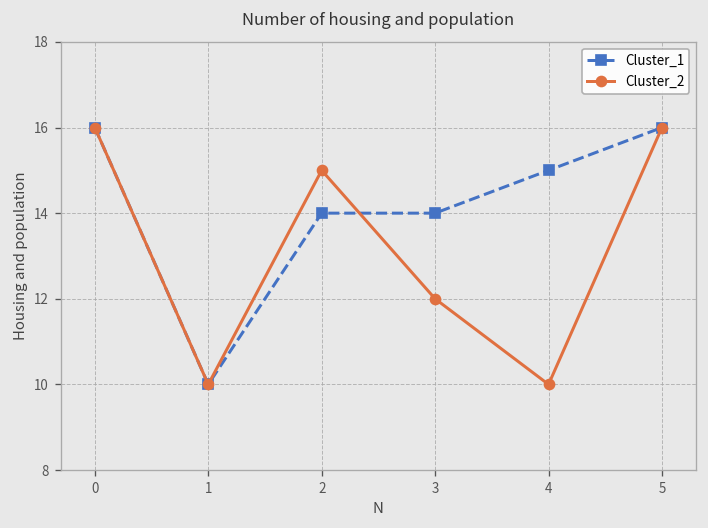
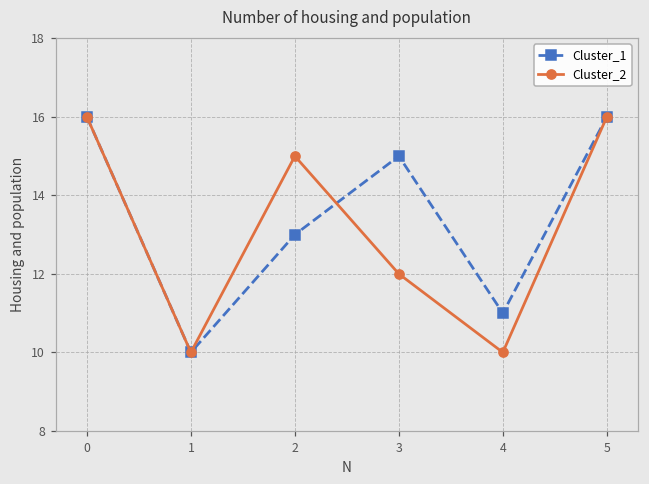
Cluster_1, 2: 14 -> 13
Cluster_1, 3: 14 -> 15
Cluster_1, 4: 15 -> 11
